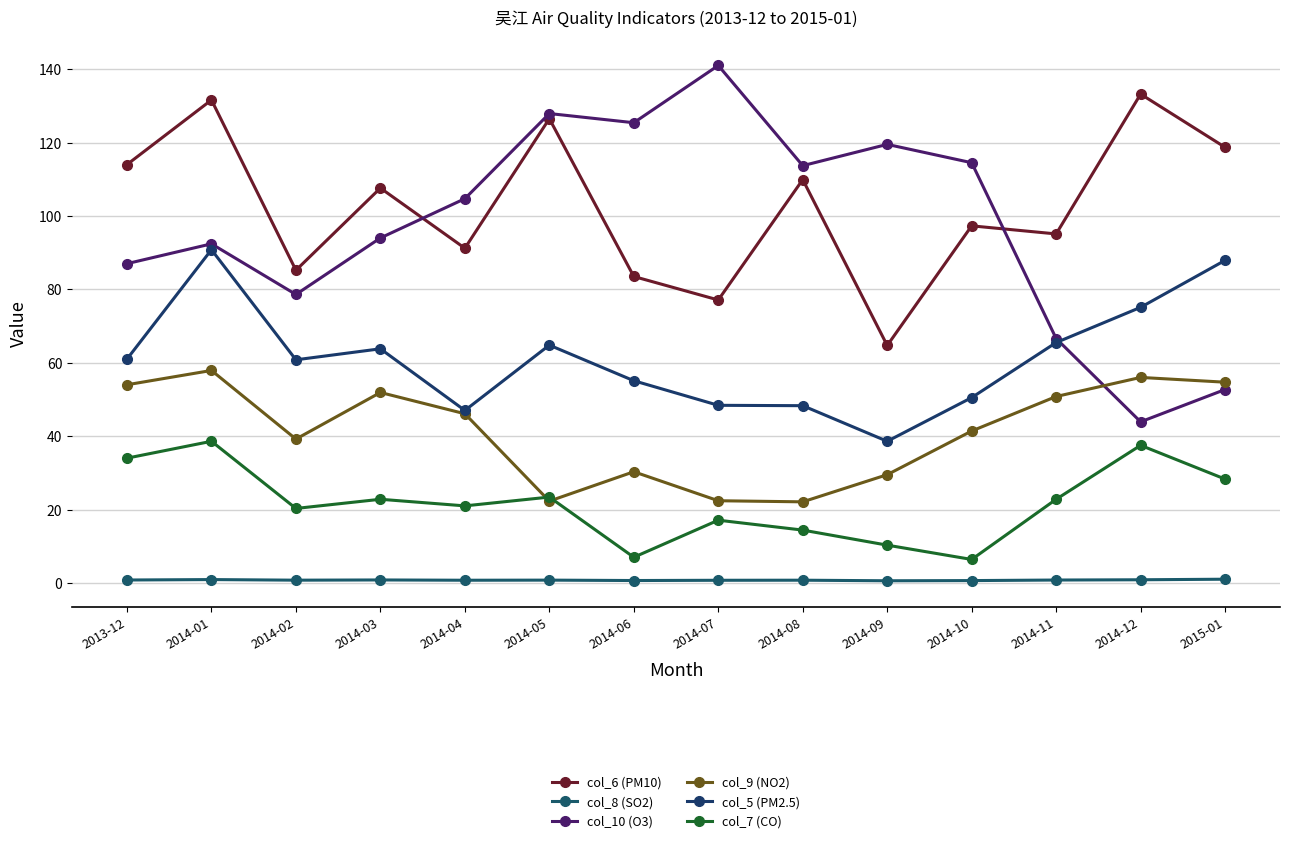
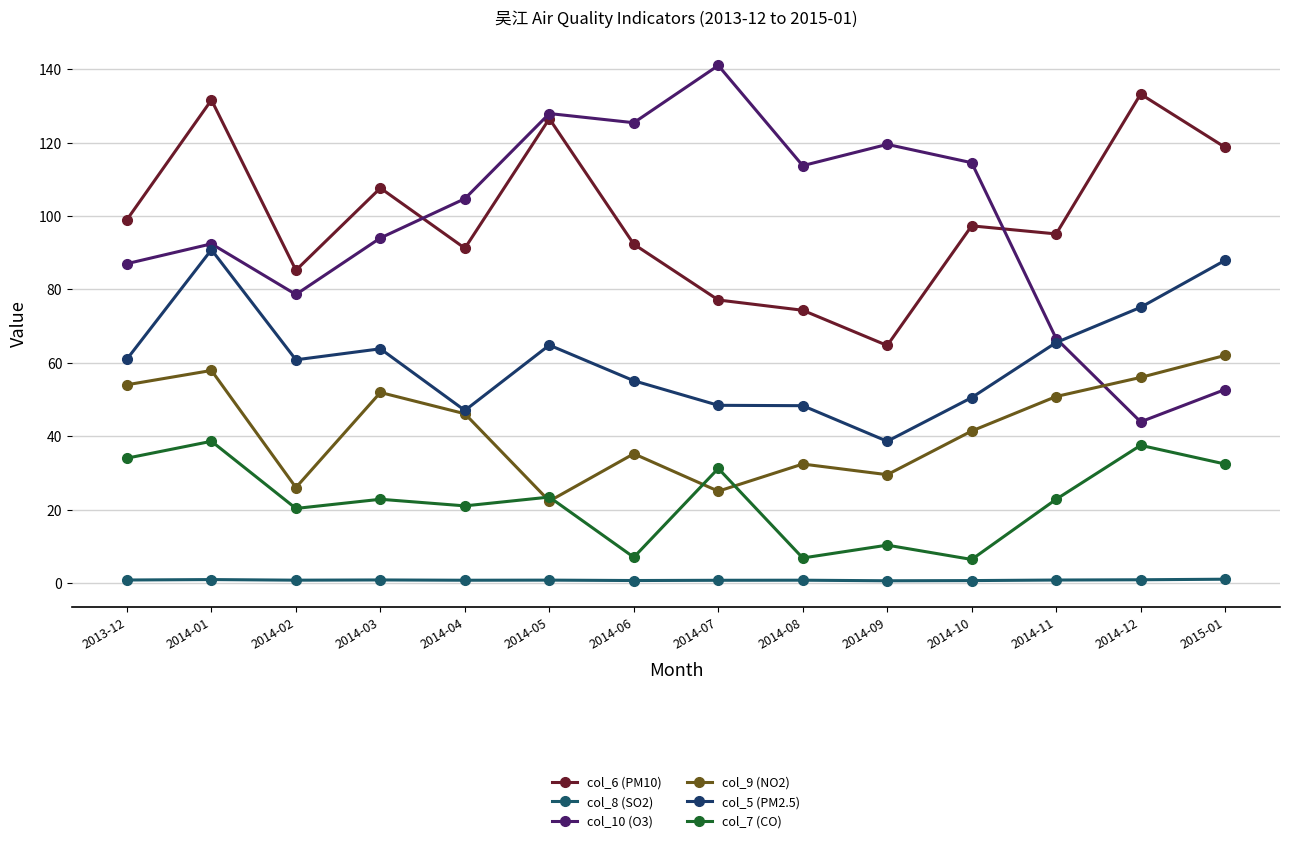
col_6 (PM10), 2013-12: 114 -> 99
col_9 (NO2), 2014-02: 39 -> 26
col_6 (PM10), 2014-06: 84 -> 92
col_9 (NO2), 2014-06: 30 -> 35
col_9 (NO2), 2014-07: 22 -> 25
col_7 (CO), 2014-07: 17 -> 31
col_6 (PM10), 2014-08: 110 -> 74
col_9 (NO2), 2014-08: 22 -> 32
col_7 (CO), 2014-08: 14 -> 7
col_9 (NO2), 2015-01: 55 -> 62
col_7 (CO), 2015-01: 28 -> 32
